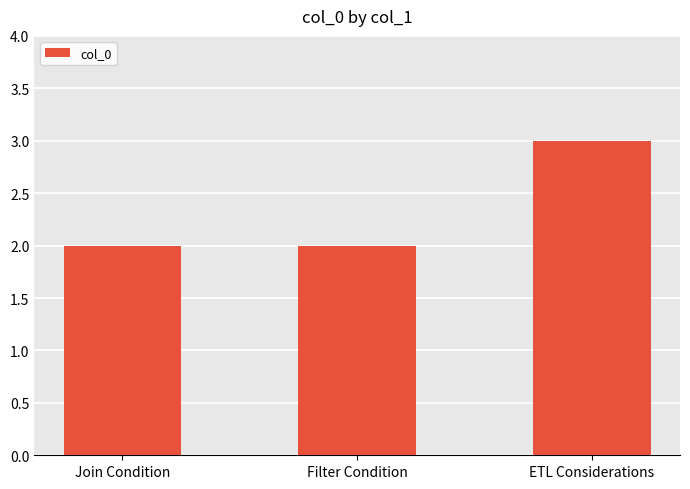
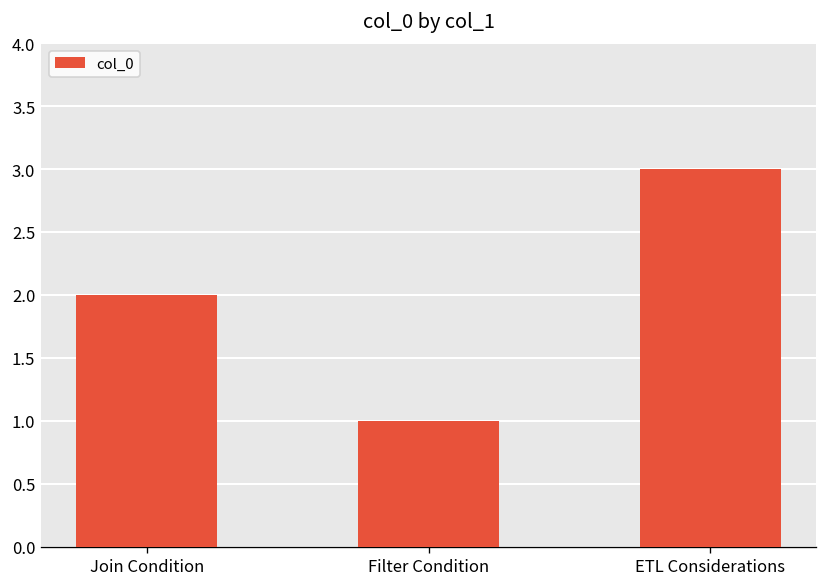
Filter Condition: 2 -> 1
